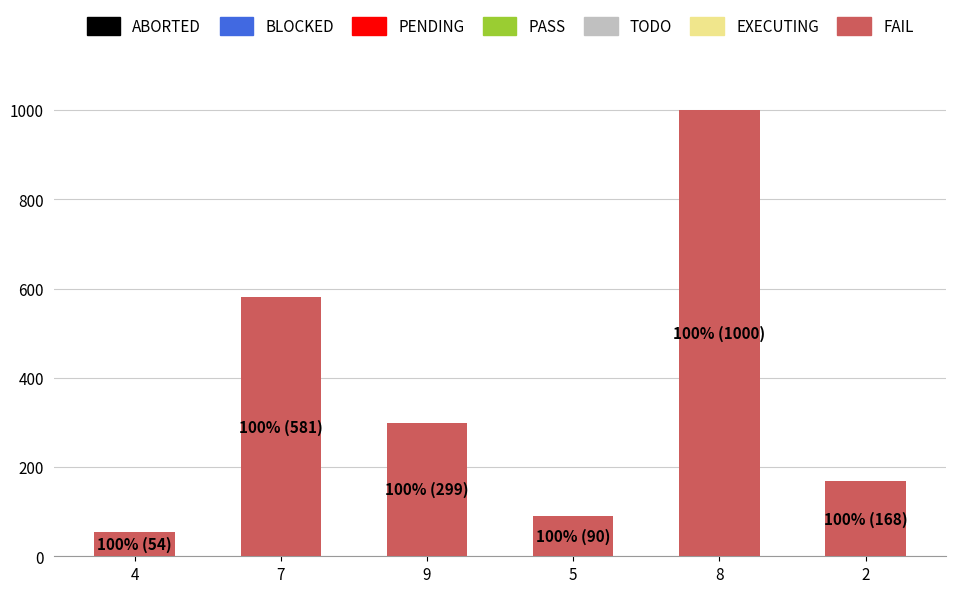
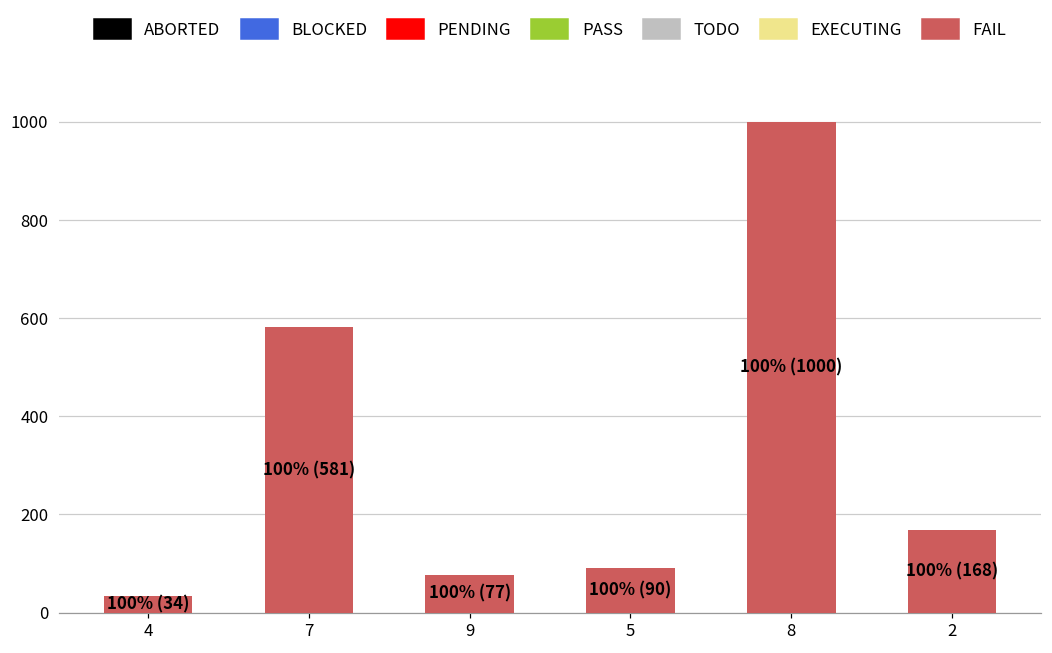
4: (54) -> (34)
9: (299) -> (77)
